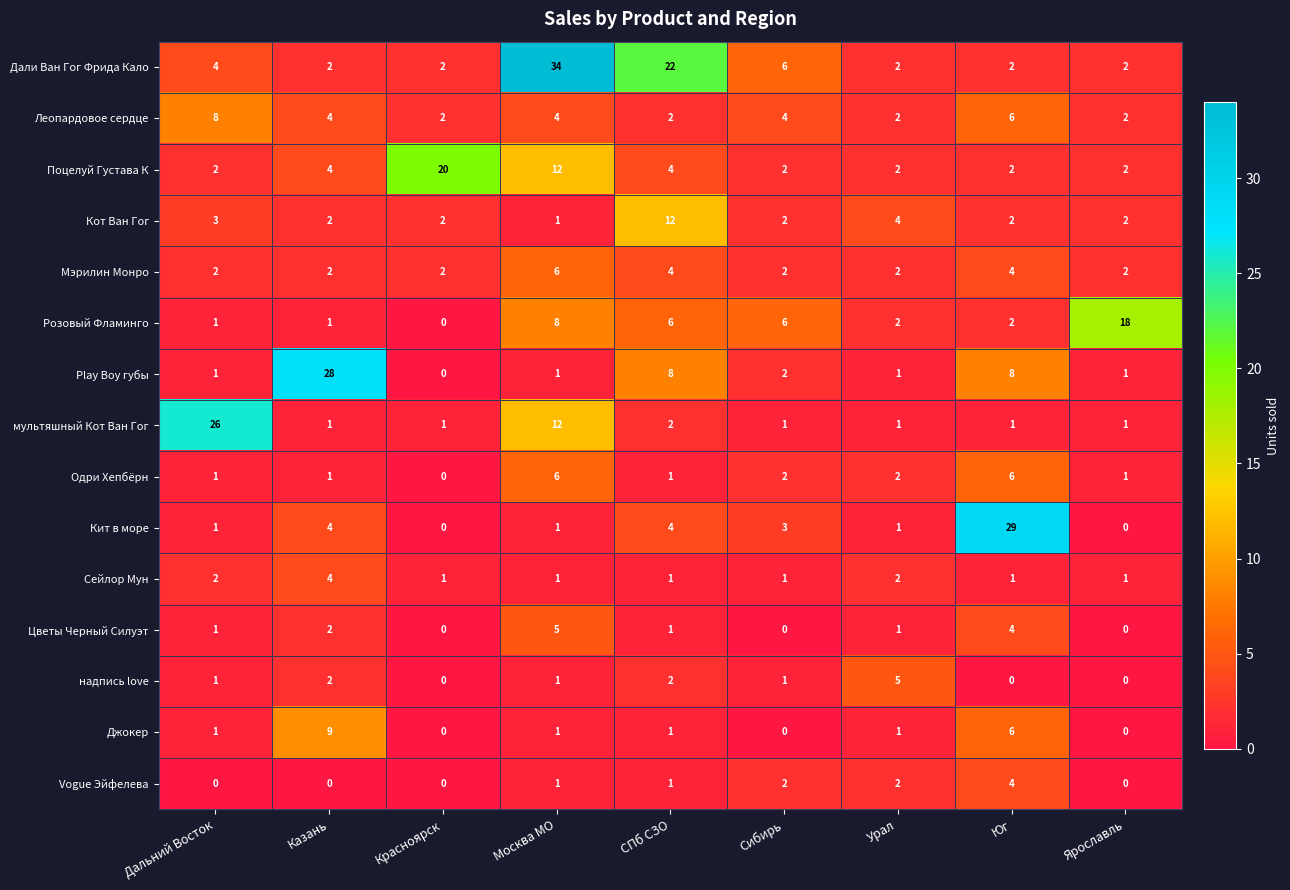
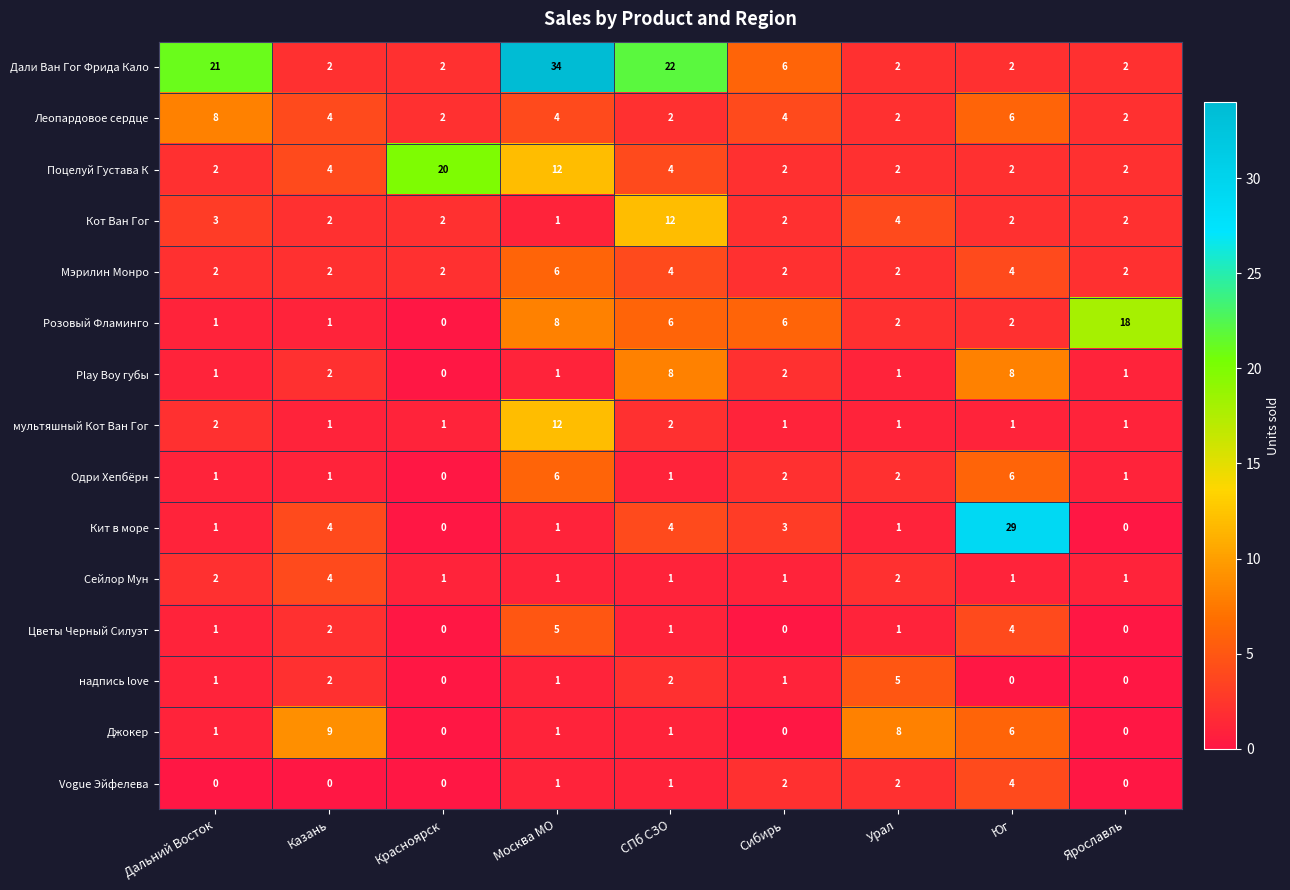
Дали Ван Гог Фрида Кало, Дальний Восток: 4 -> 21
Play Boy губы, Казань: 28 -> 2
мультяшный Кот Ван Гог, Дальний Восток: 26 -> 2
Джокер, Урал: 1 -> 8
